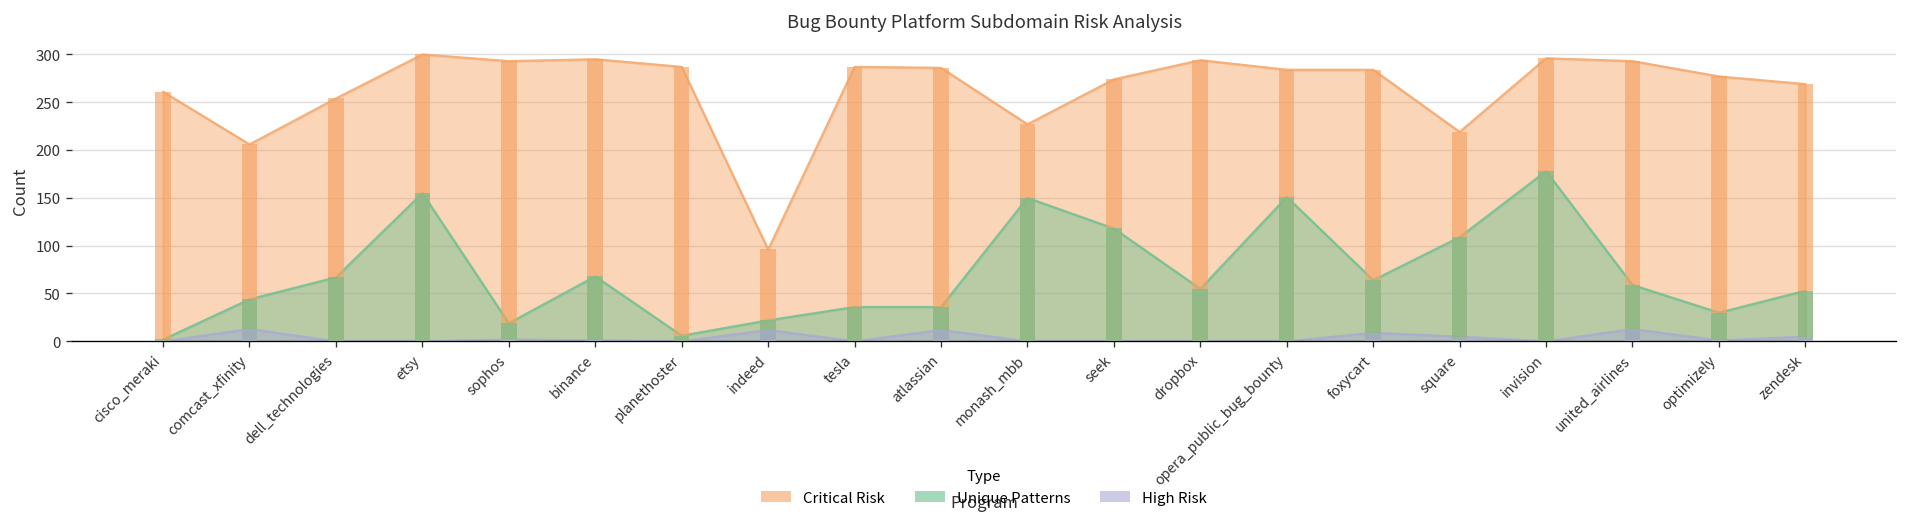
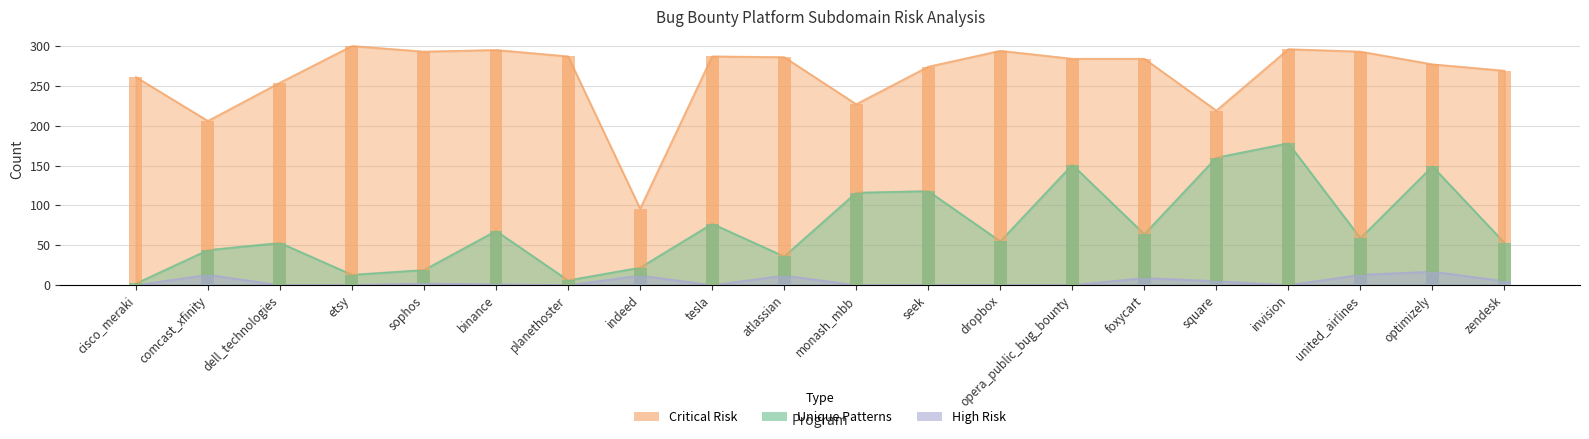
Unique Patterns, dell_technologies: 70 -> 50
Unique Patterns, etsy: 160 -> 10
Unique Patterns, tesla: 40 -> 80
Unique Patterns, monash_mbb: 150 -> 120
Unique Patterns, square: 110 -> 160
Unique Patterns, optimizely: 30 -> 150
High Risk, optimizely: 0 -> 20
